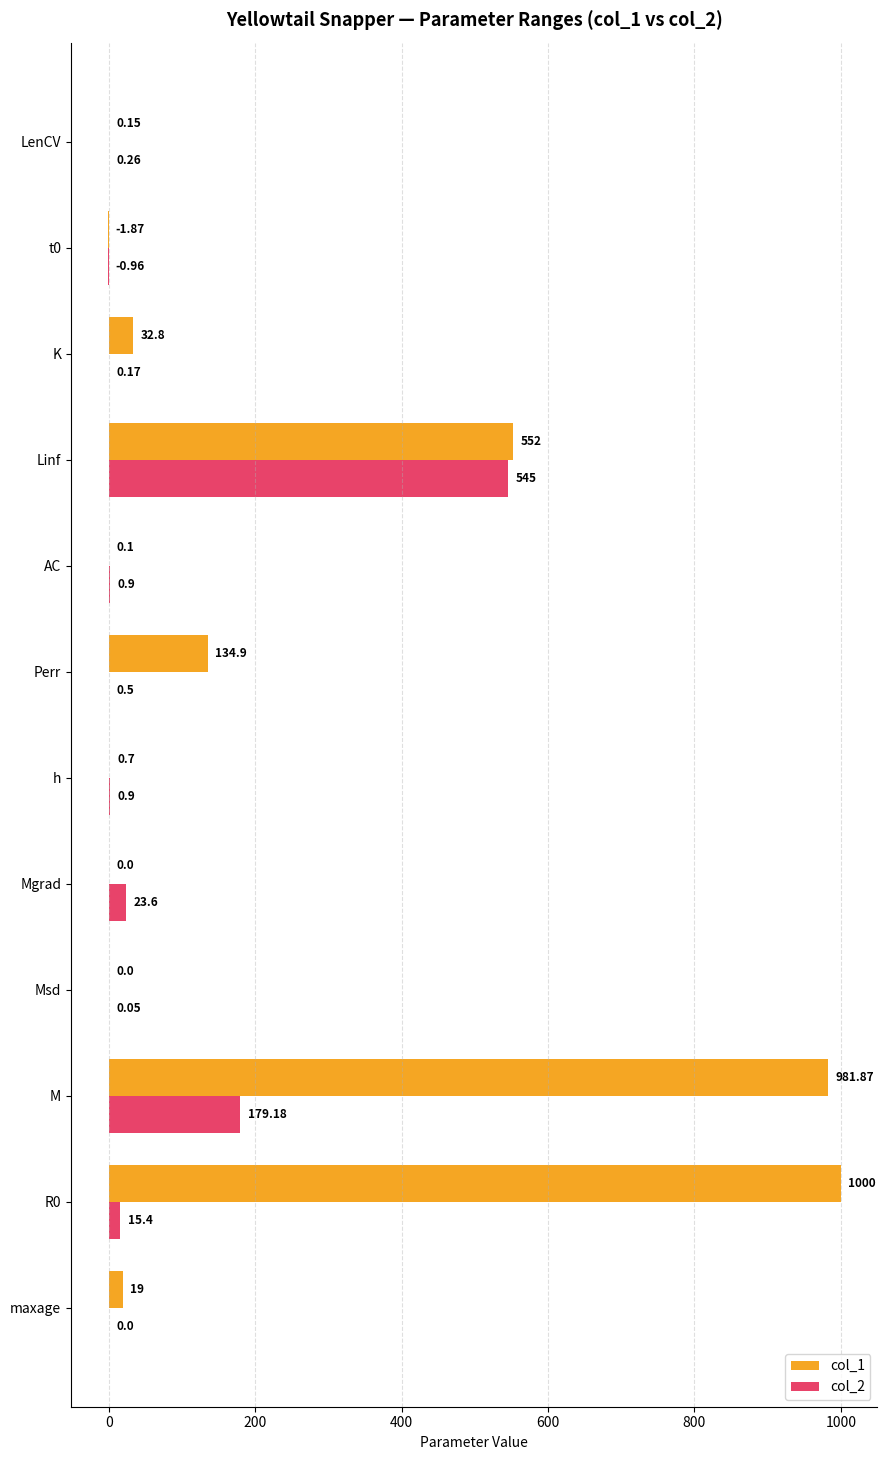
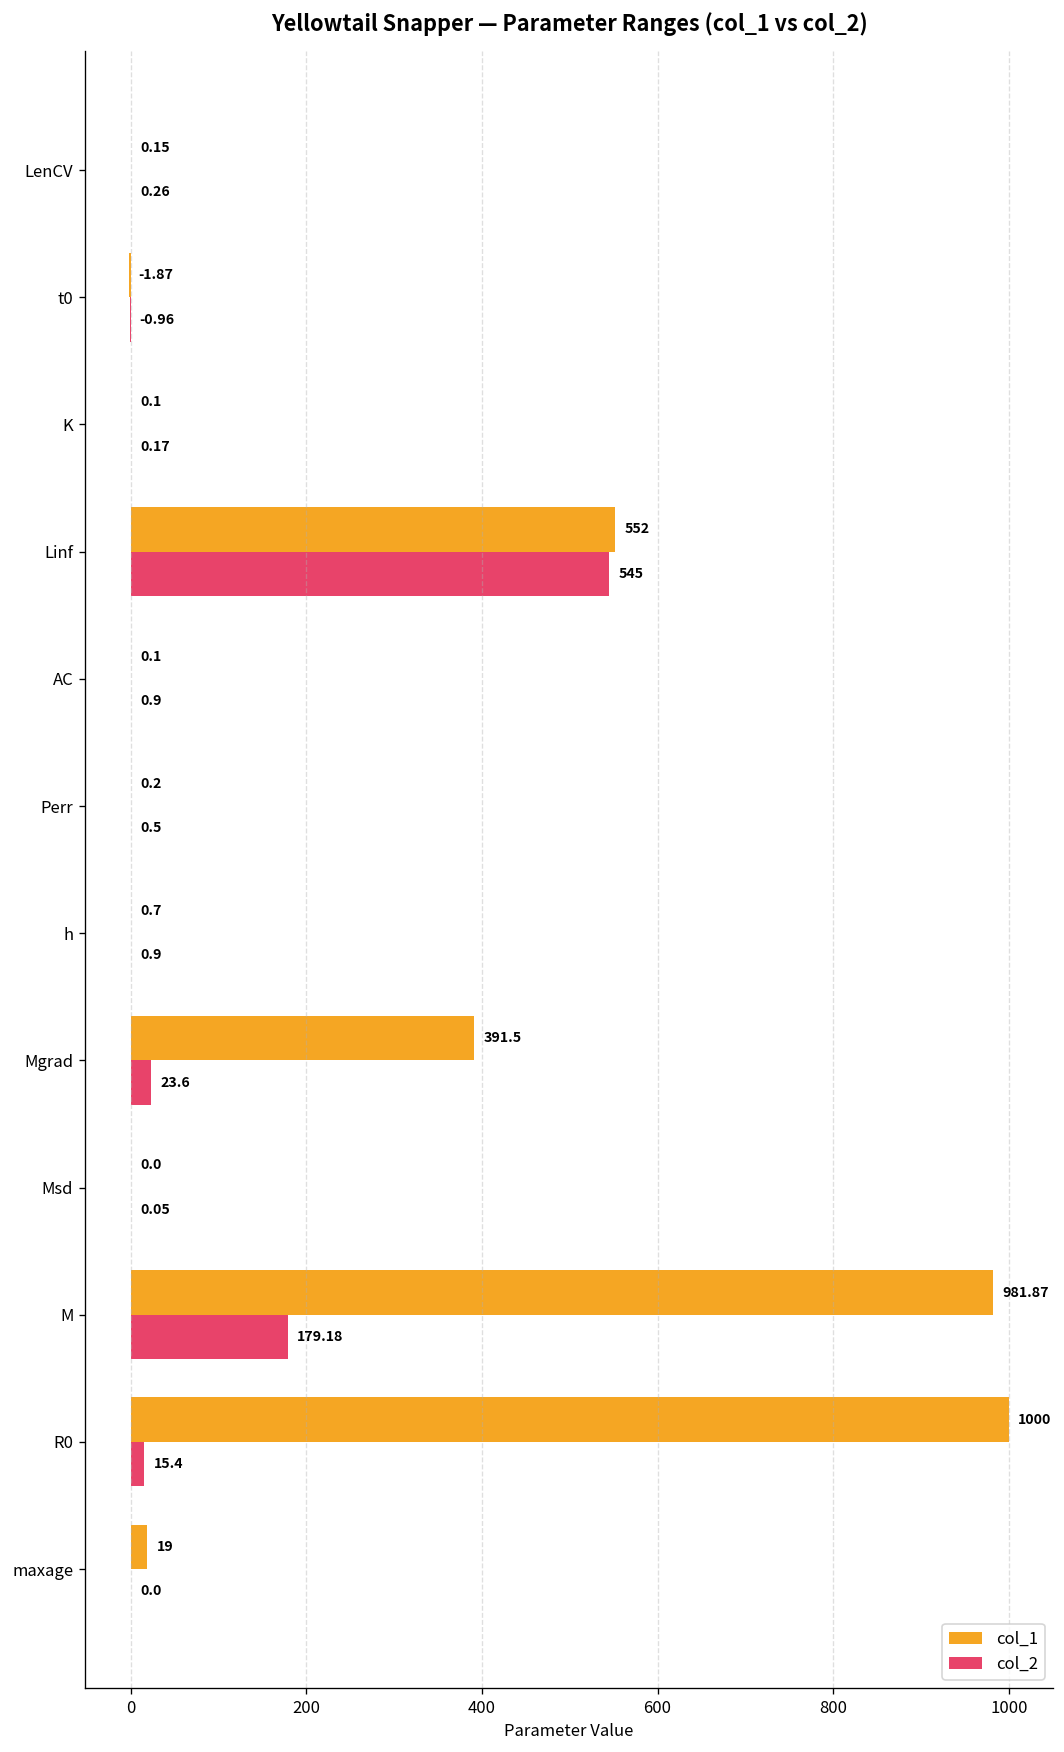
col_1, K: 32.8 -> 0.1
col_1, Perr: 134.9 -> 0.2
col_1, Mgrad: 0.0 -> 391.5
